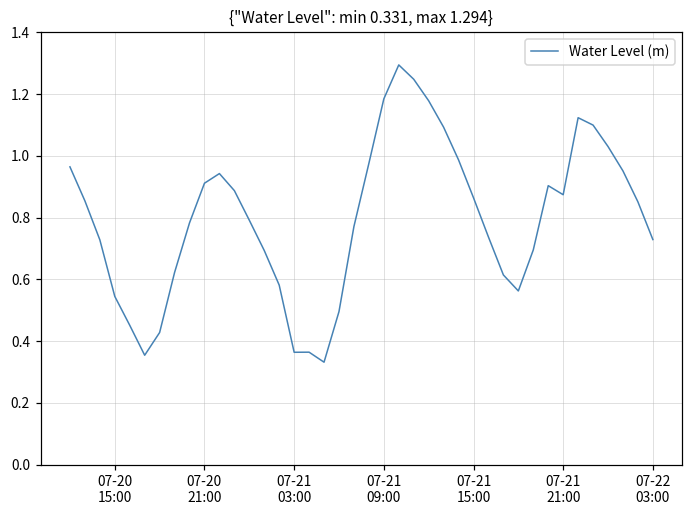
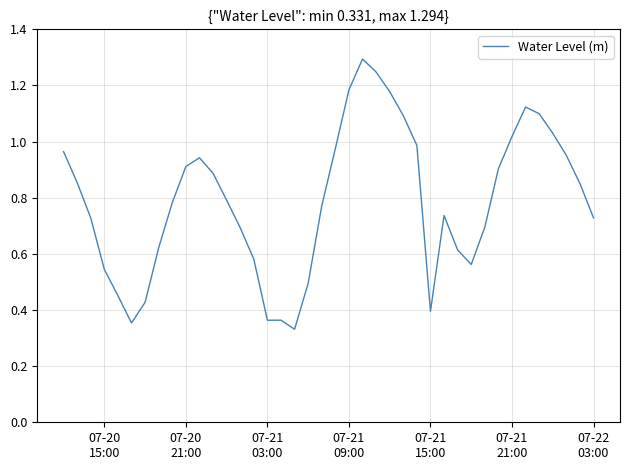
07-21 15:00: 0.86 -> 0.40
07-21 21:00: 0.87 -> 1.02
